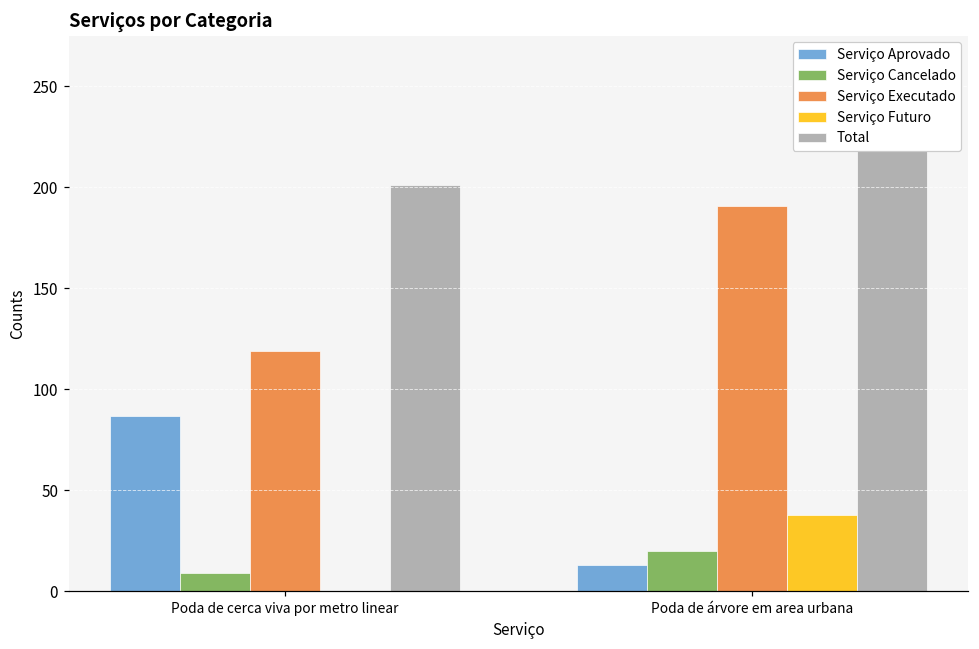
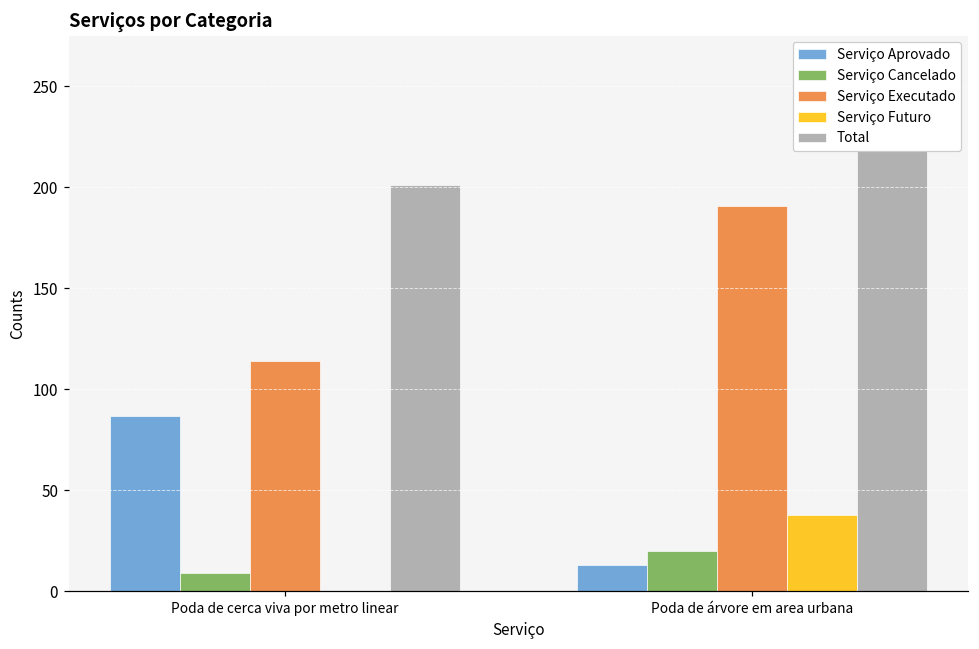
Serviço Executado, Poda de cerca viva por metro linear: 119 -> 114
